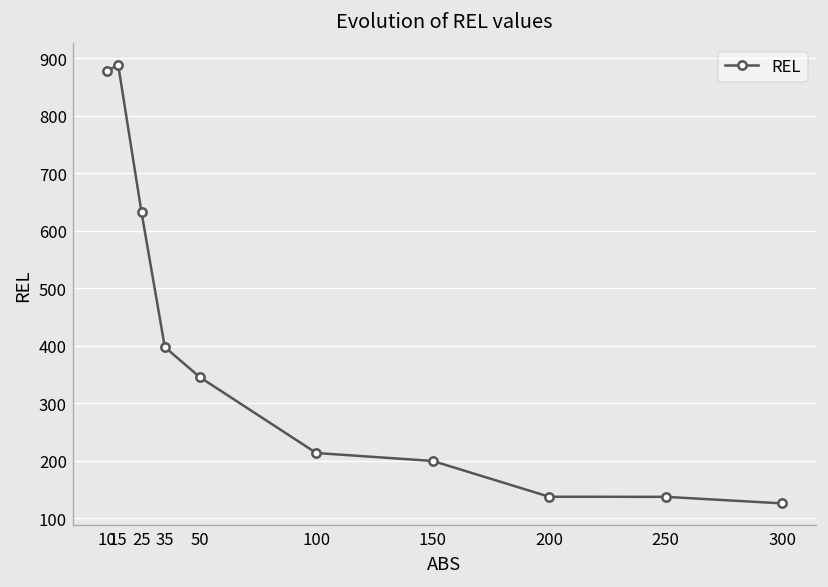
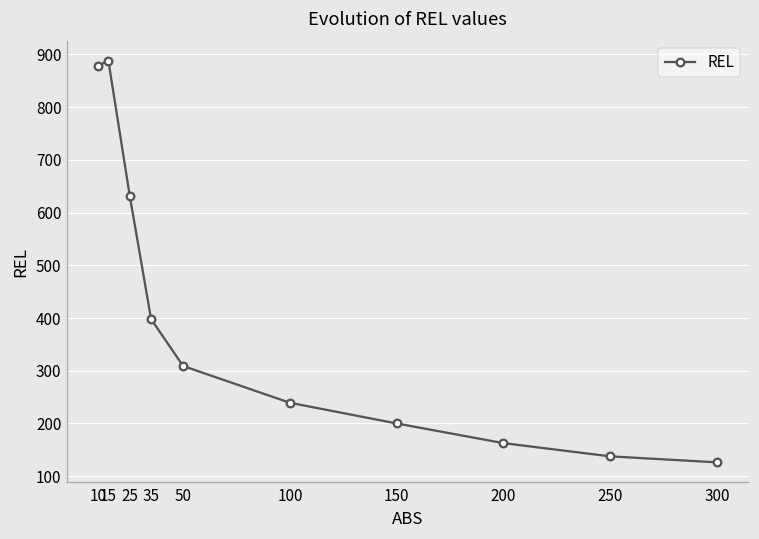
50: 350 -> 310
100: 210 -> 240
200: 140 -> 160
